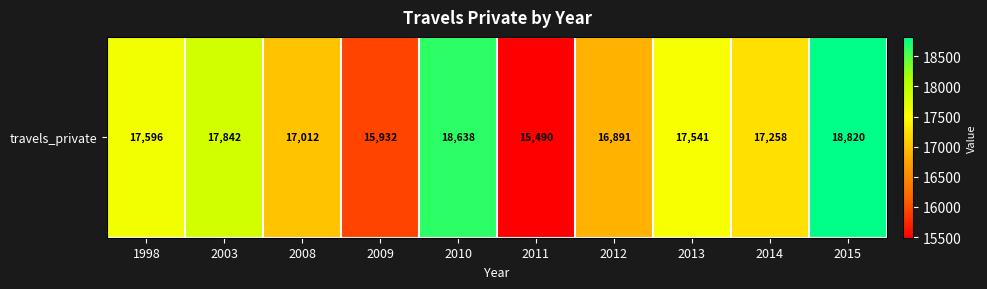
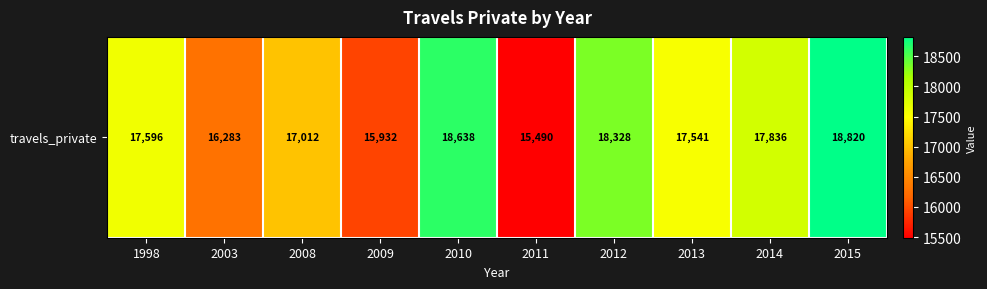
travels_private, 2003: 17,842 -> 16,283
travels_private, 2012: 16,891 -> 18,328
travels_private, 2014: 17,258 -> 17,836
